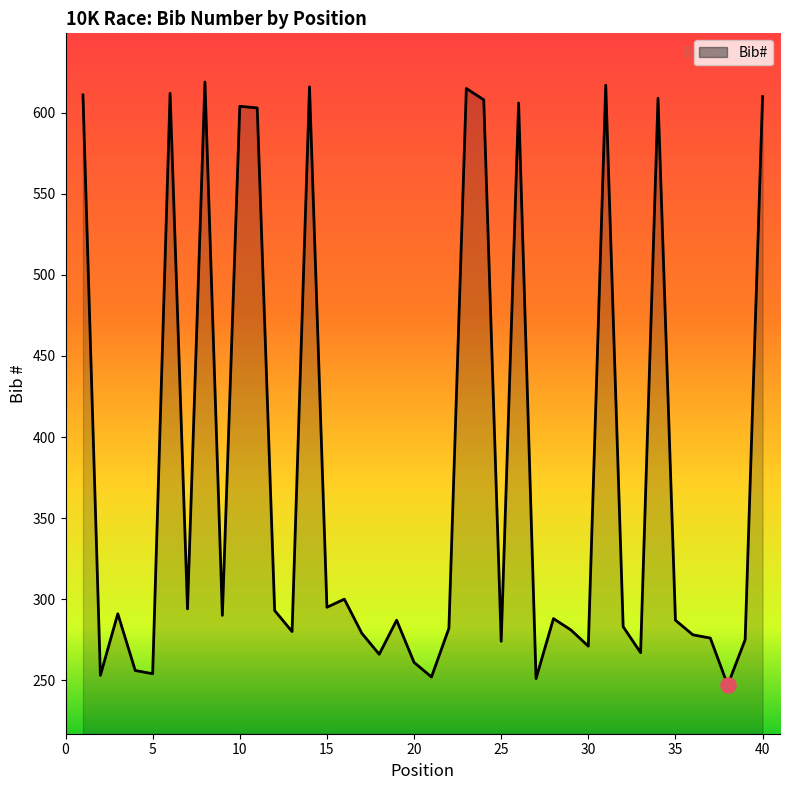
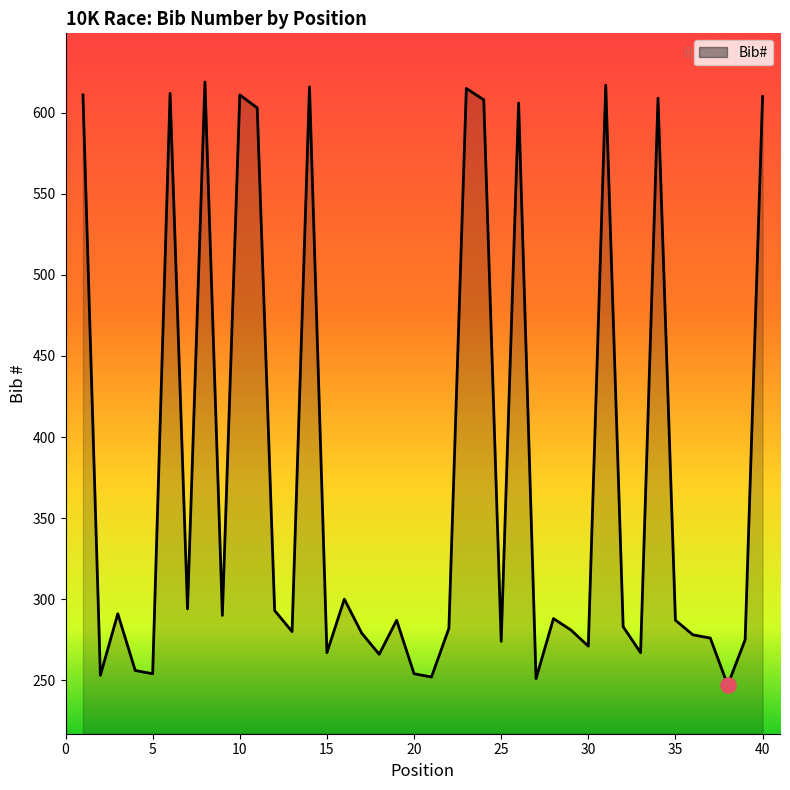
Bib#, 10: 604 -> 611
Bib#, 15: 295 -> 267
Bib#, 20: 261 -> 254
